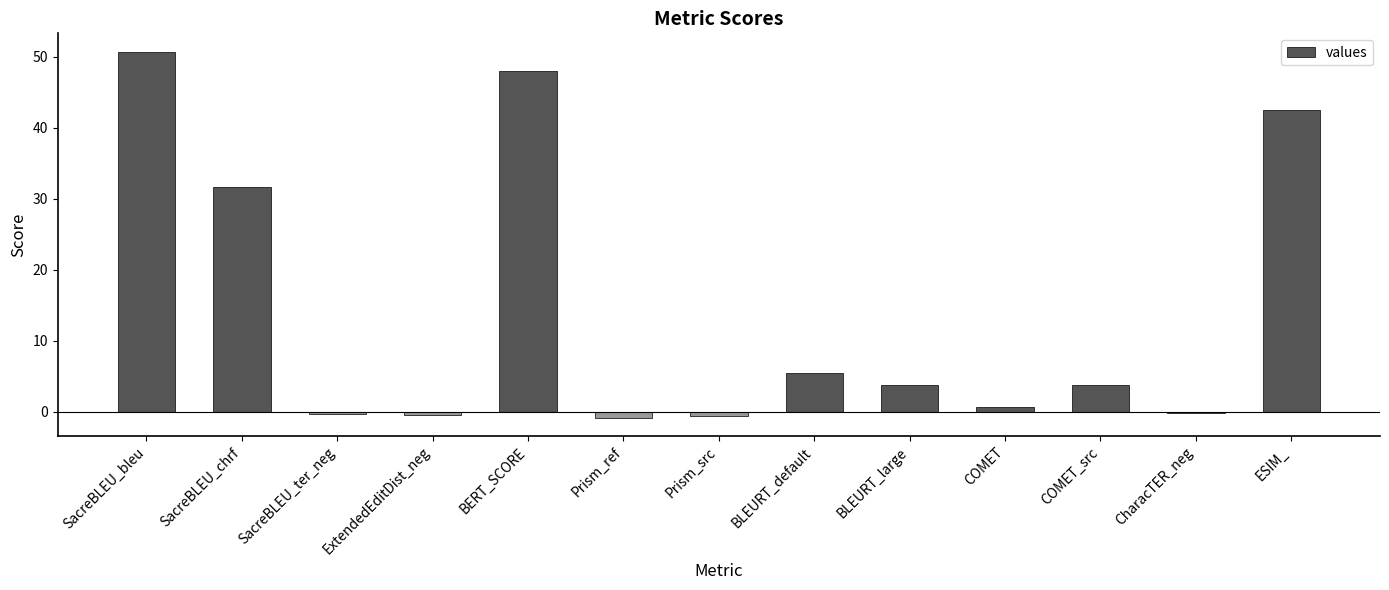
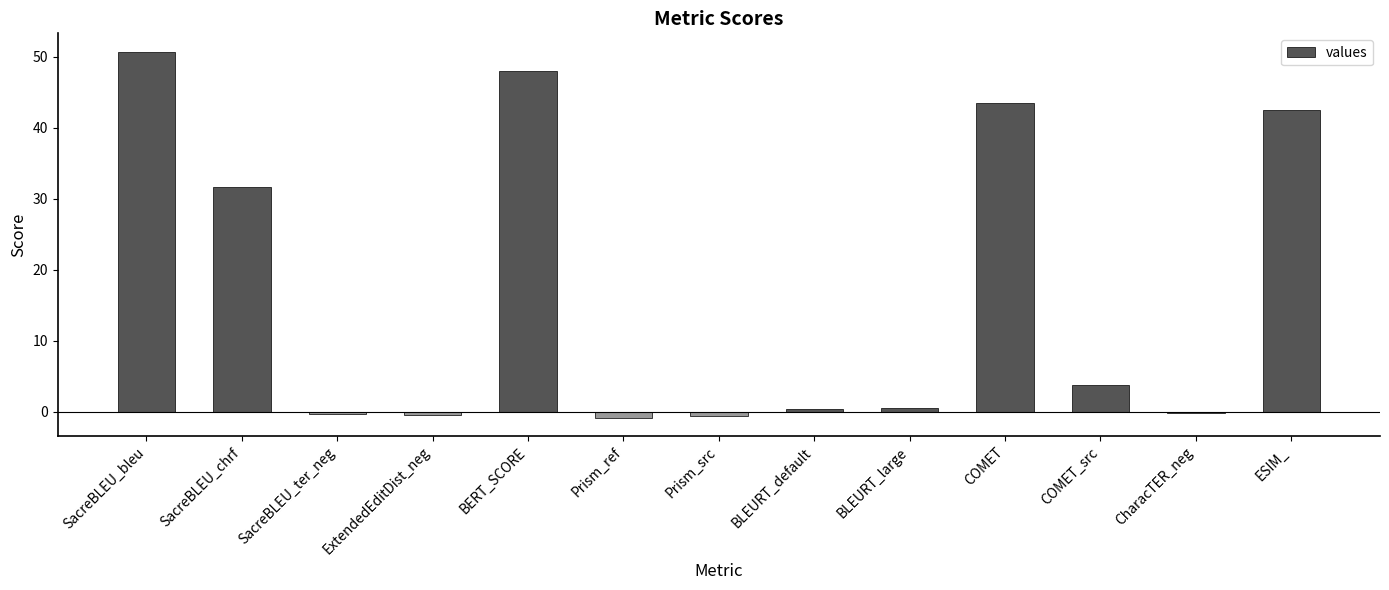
BLEURT_default: 5 -> 0
BLEURT_large: 4 -> 1
COMET: 1 -> 44
